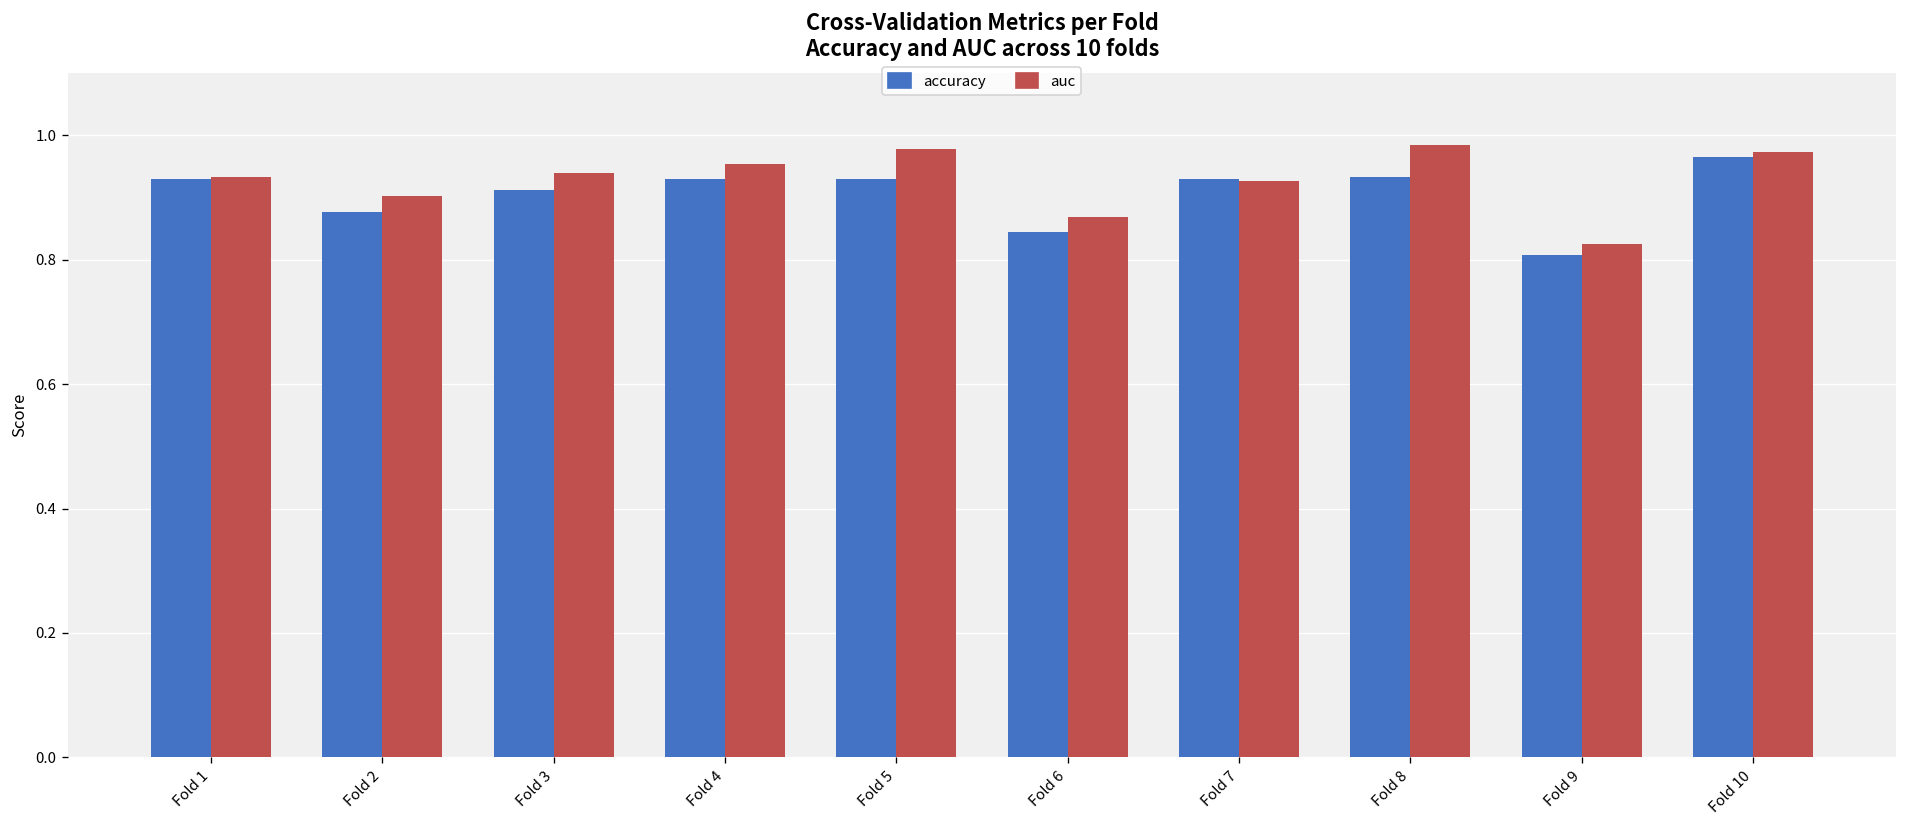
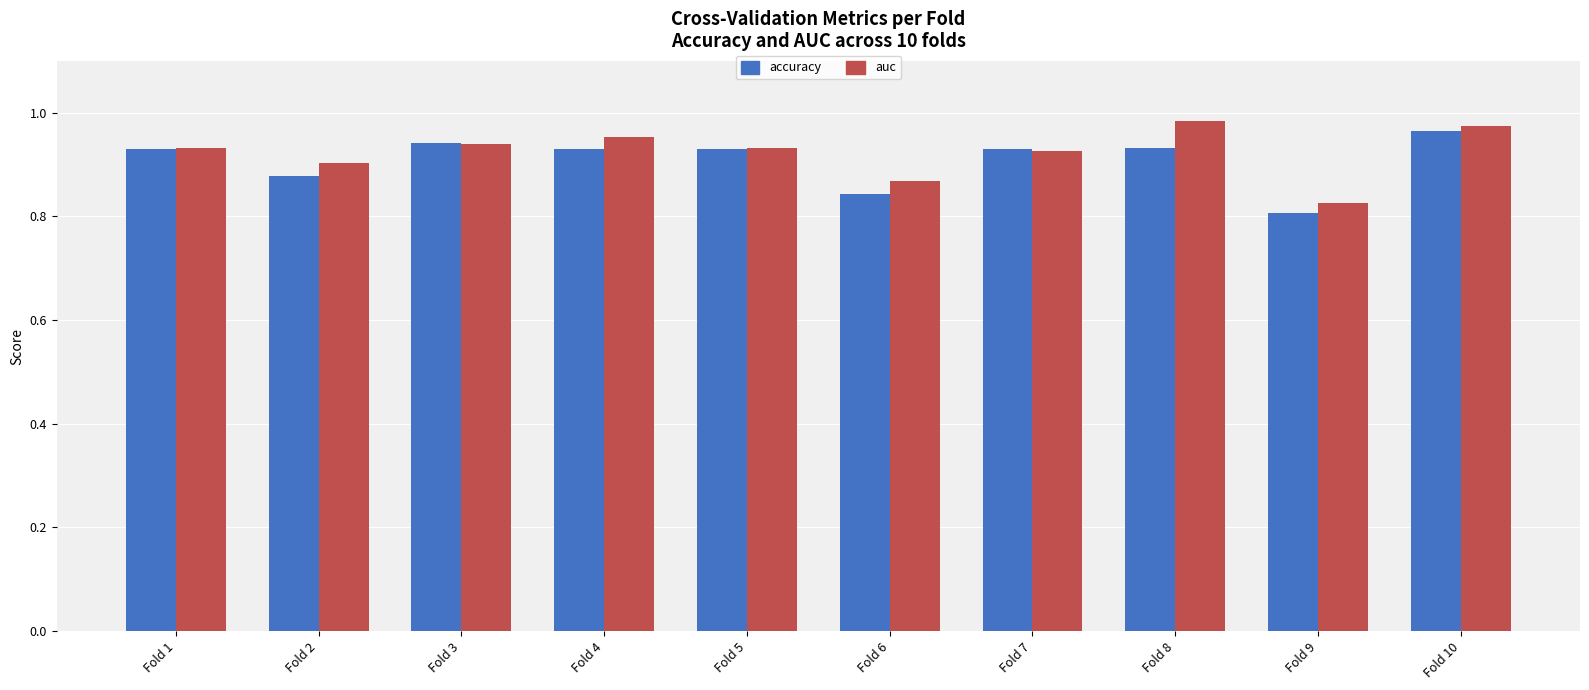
accuracy, Fold 3: 0.91 -> 0.94
auc, Fold 5: 0.98 -> 0.93
